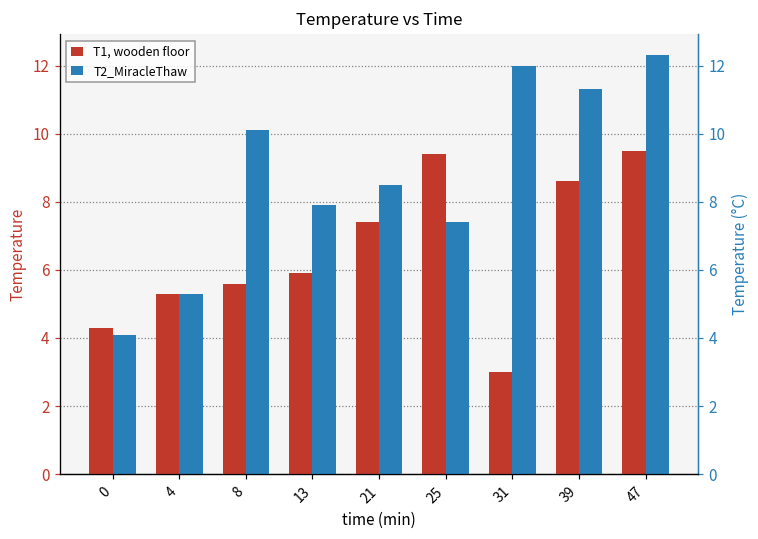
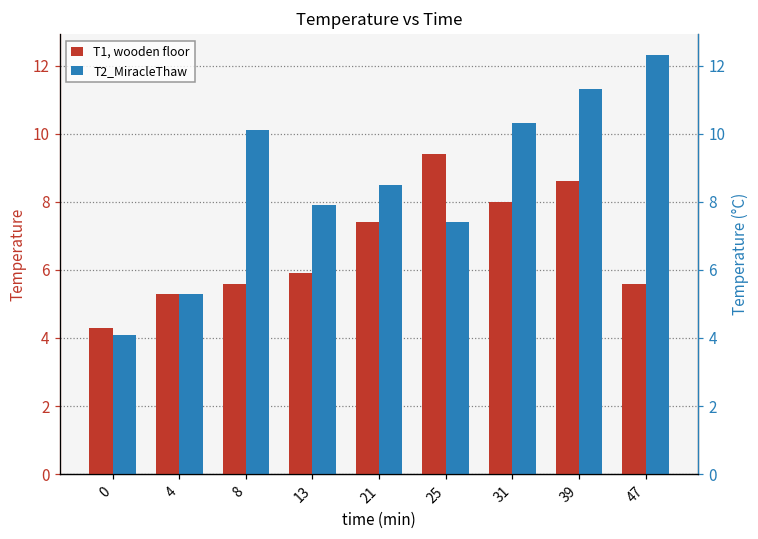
T1, wooden floor, 31: 3 -> 8
T2_MiracleThaw, 31: 12.0 -> 10.3
T1, wooden floor, 47: 9.5 -> 5.6
